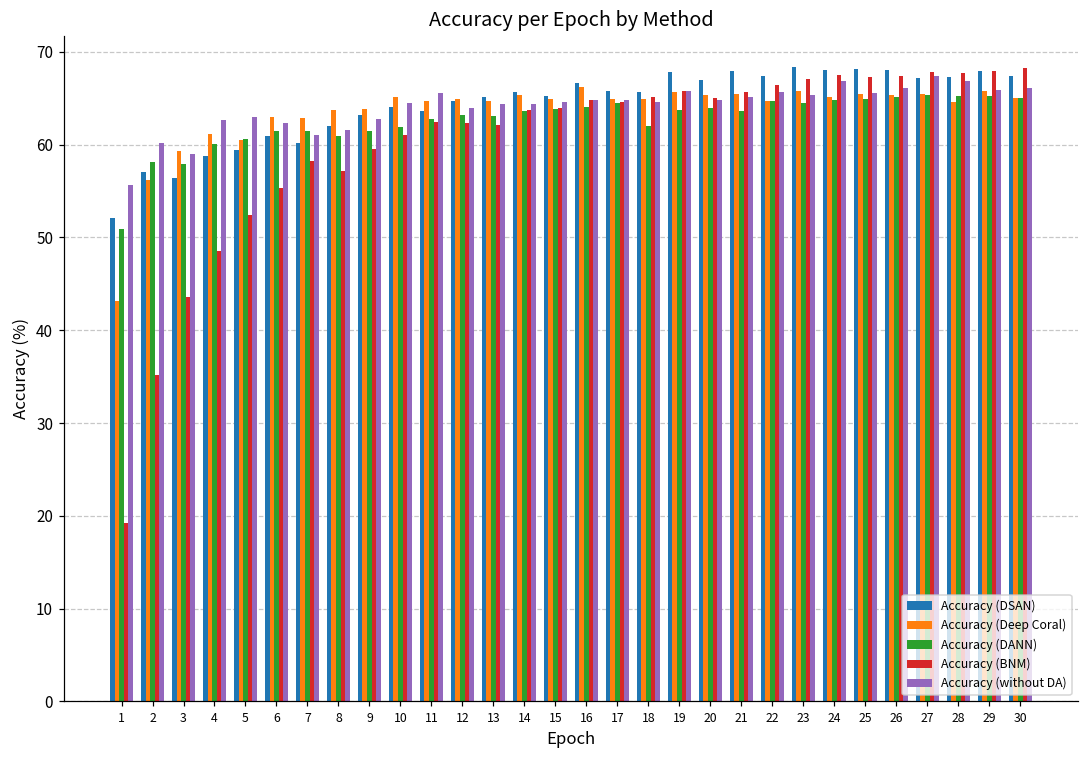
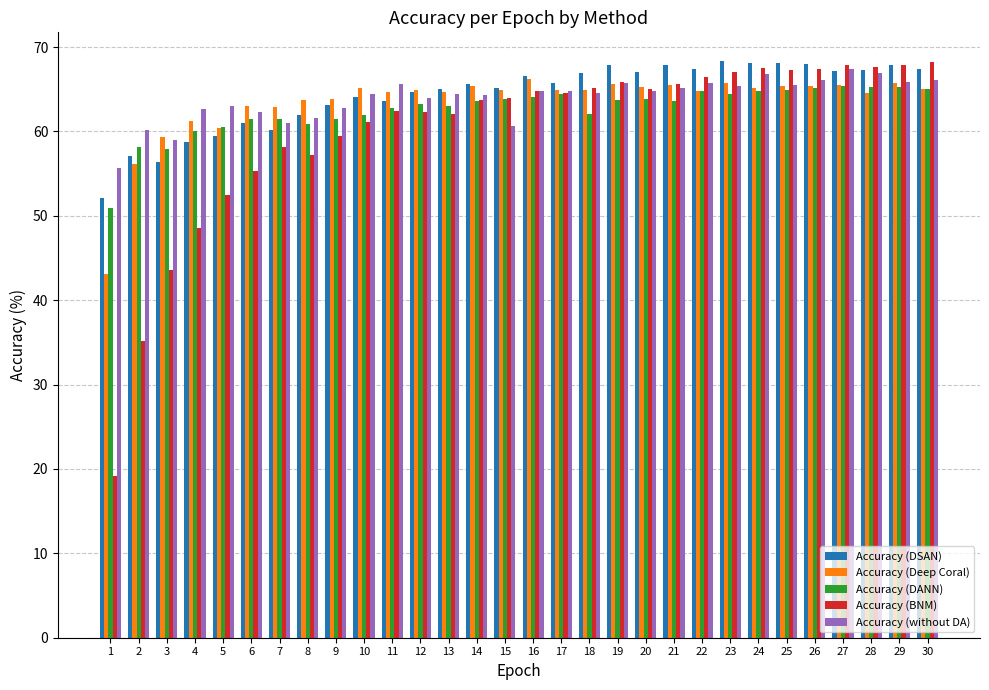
Accuracy (without DA), 15: 65 -> 61
Accuracy (DSAN), 18: 66 -> 67
